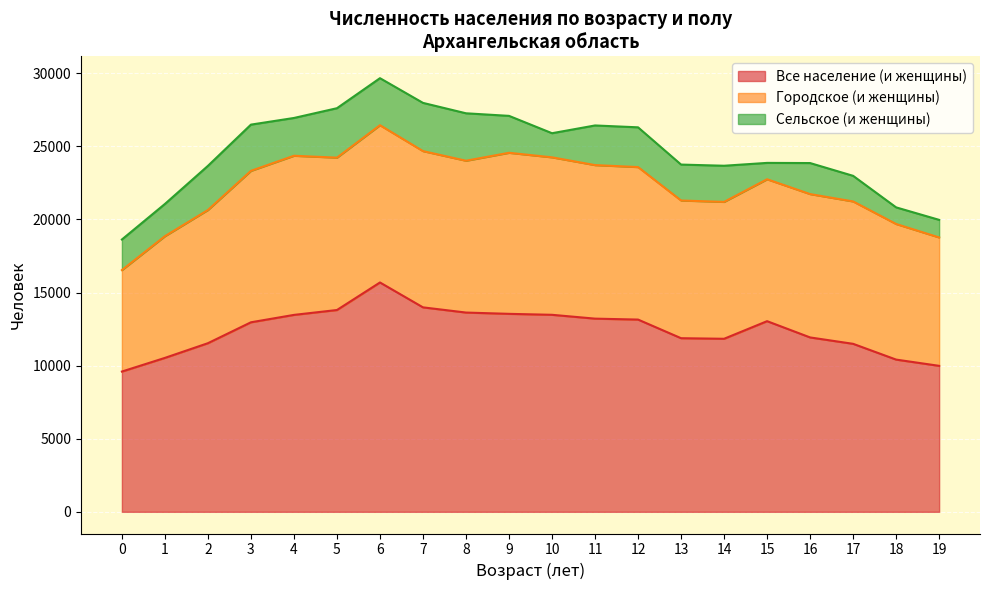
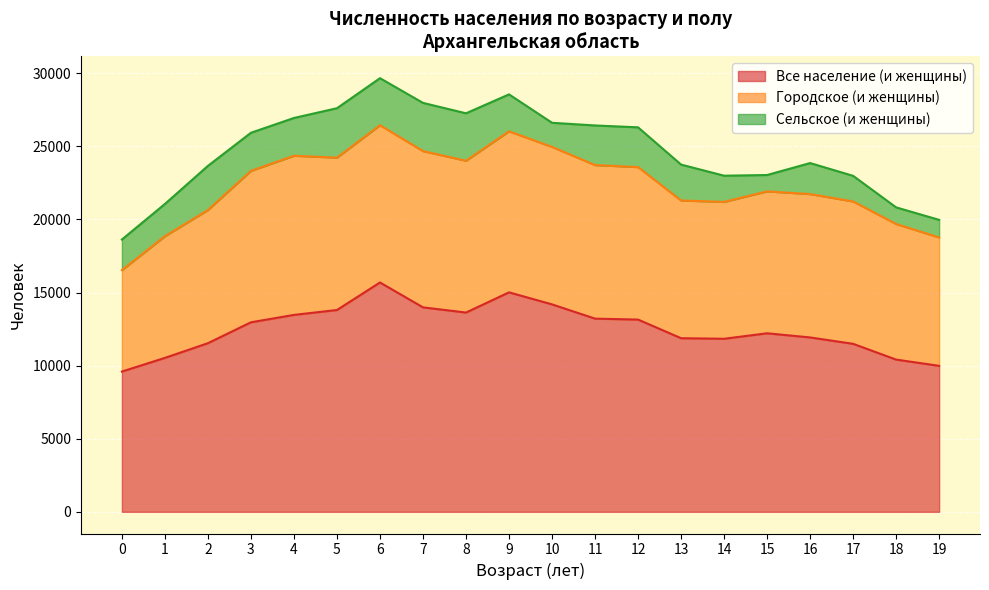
Сельское (и женщины), 3: 3200 -> 2600
Все население (и женщины), 9: 13500 -> 15000
Все население (и женщины), 10: 13500 -> 14200
Сельское (и женщины), 14: 2500 -> 1800
Все население (и женщины), 15: 13000 -> 12200
